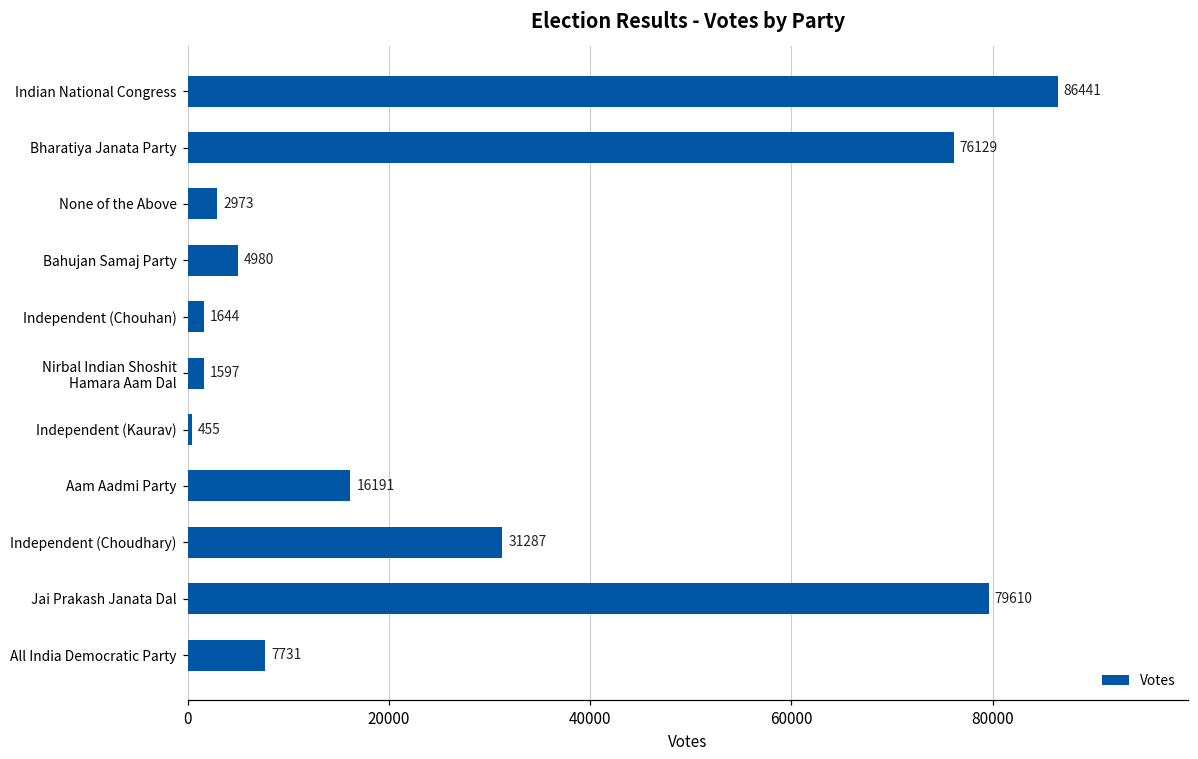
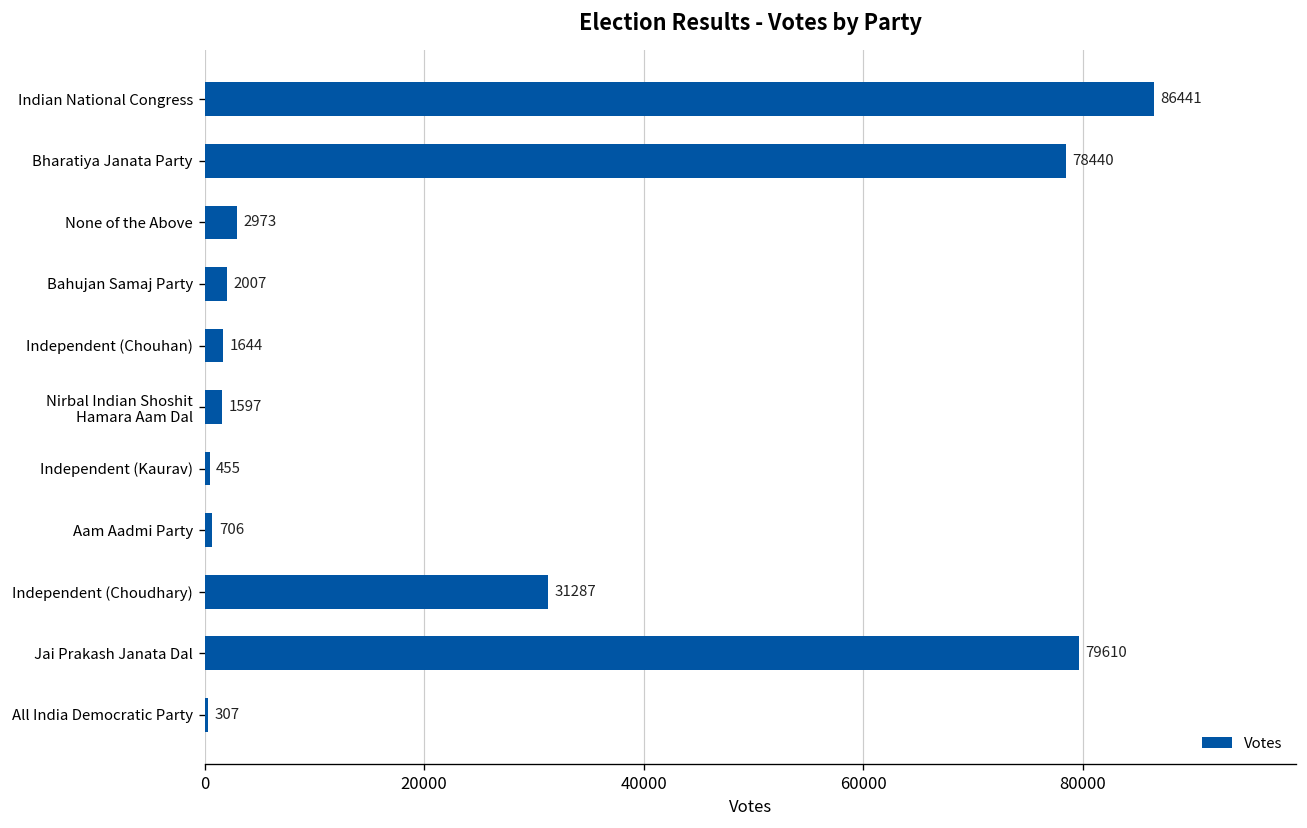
Bharatiya Janata Party: 76129 -> 78440
Bahujan Samaj Party: 4980 -> 2007
Aam Aadmi Party: 16191 -> 706
All India Democratic Party: 7731 -> 307
